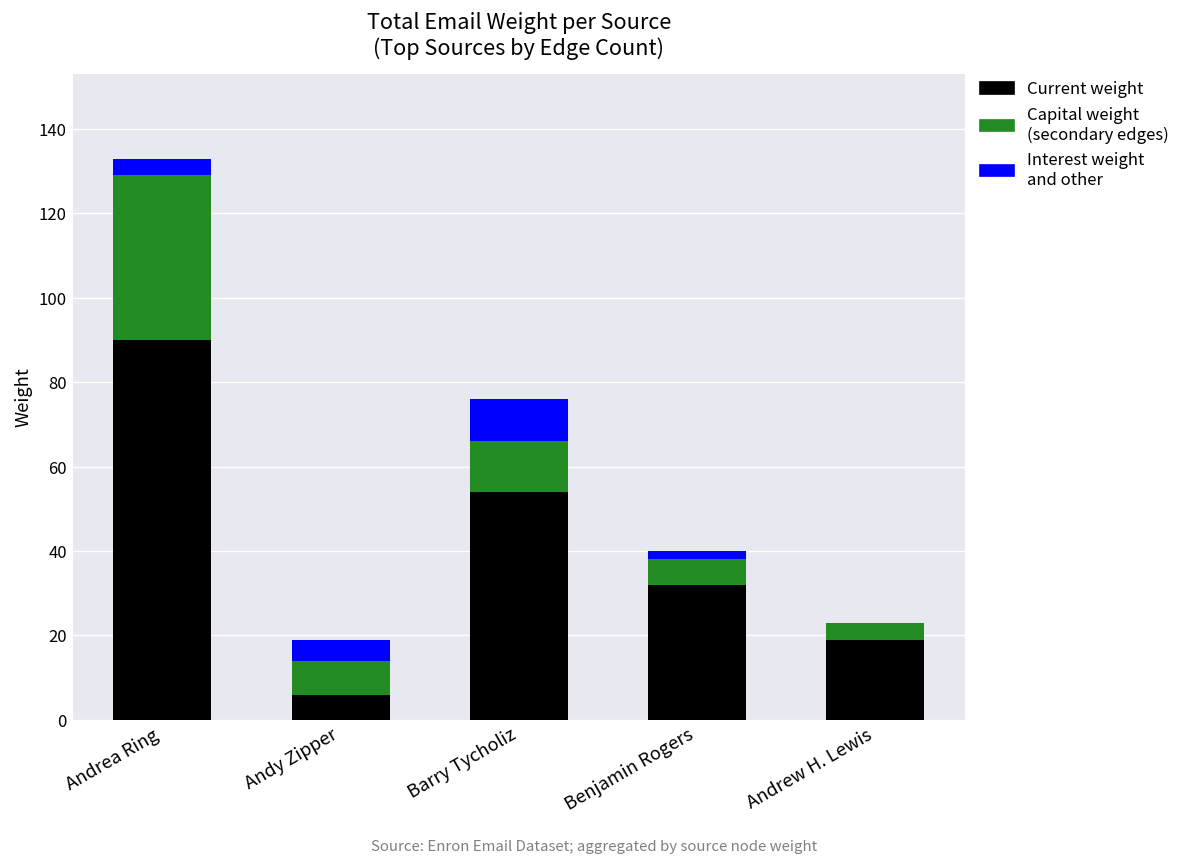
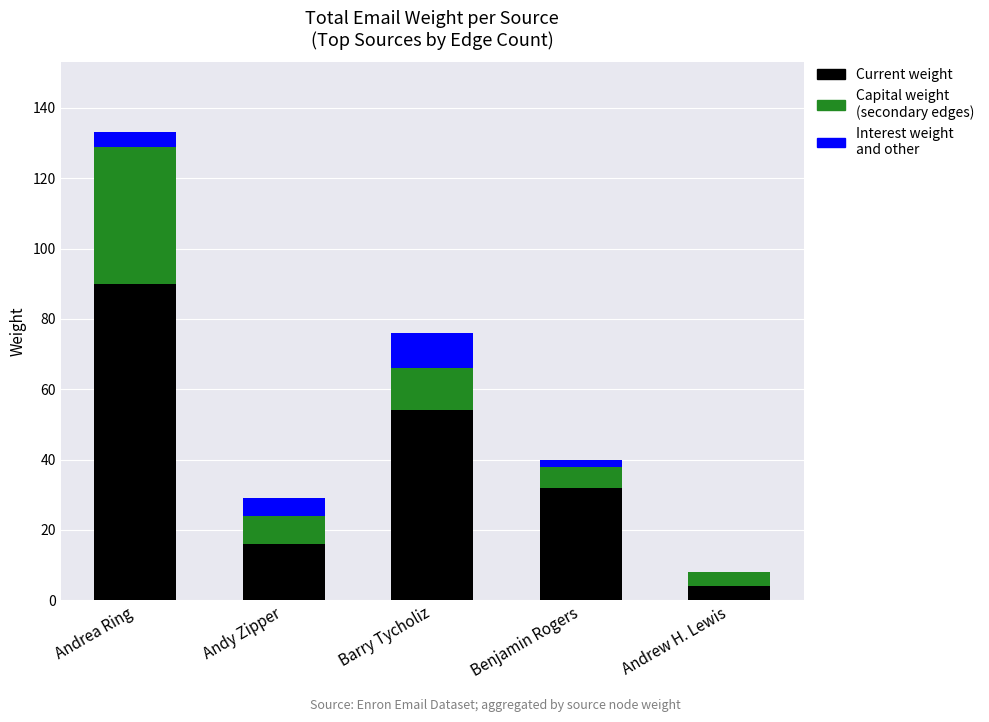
Current weight, Andy Zipper: 6 -> 16
Current weight, Andrew H. Lewis: 19 -> 4
